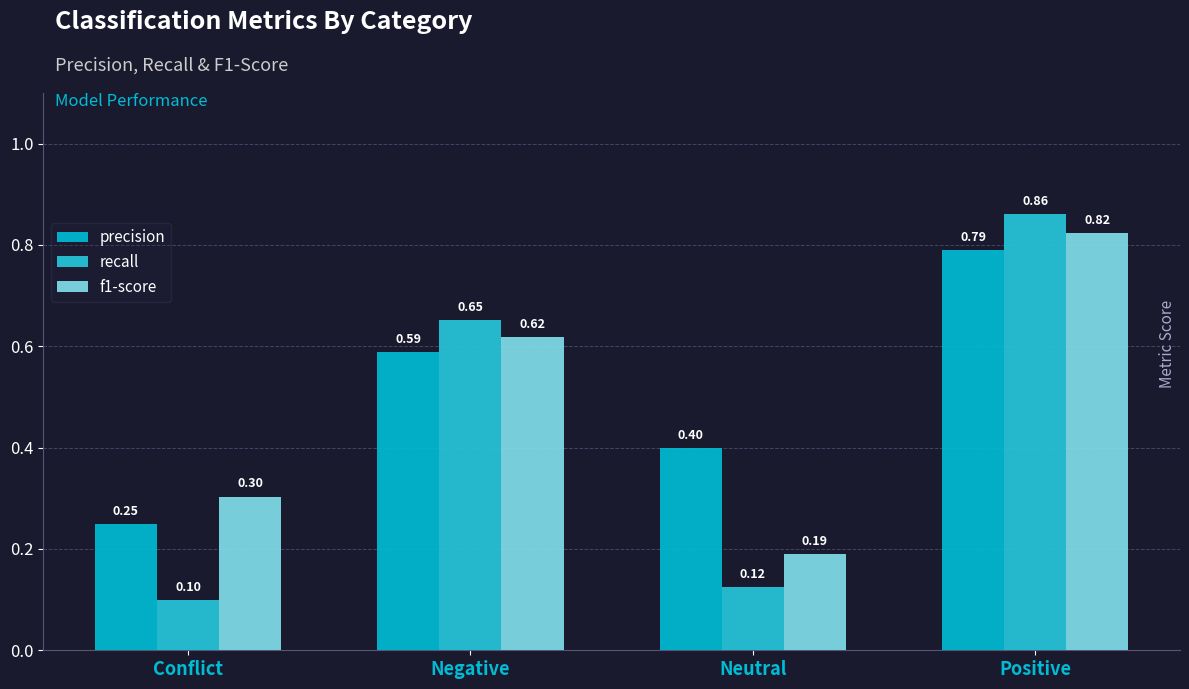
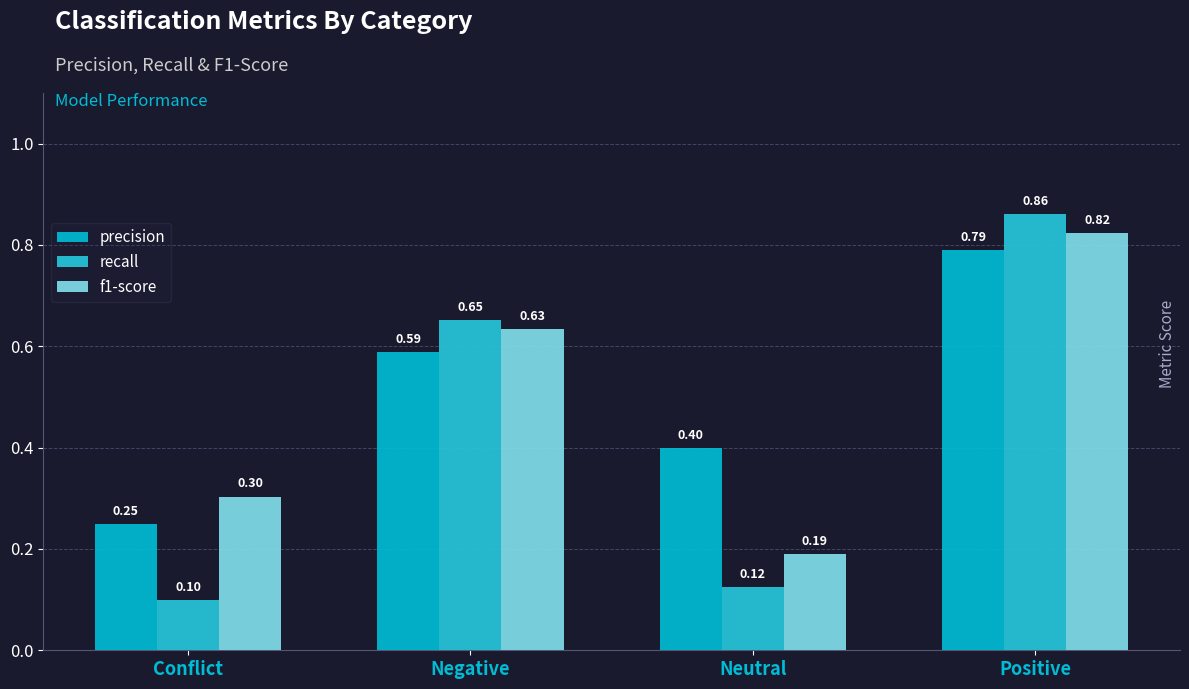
f1-score, Negative: 0.62 -> 0.63
